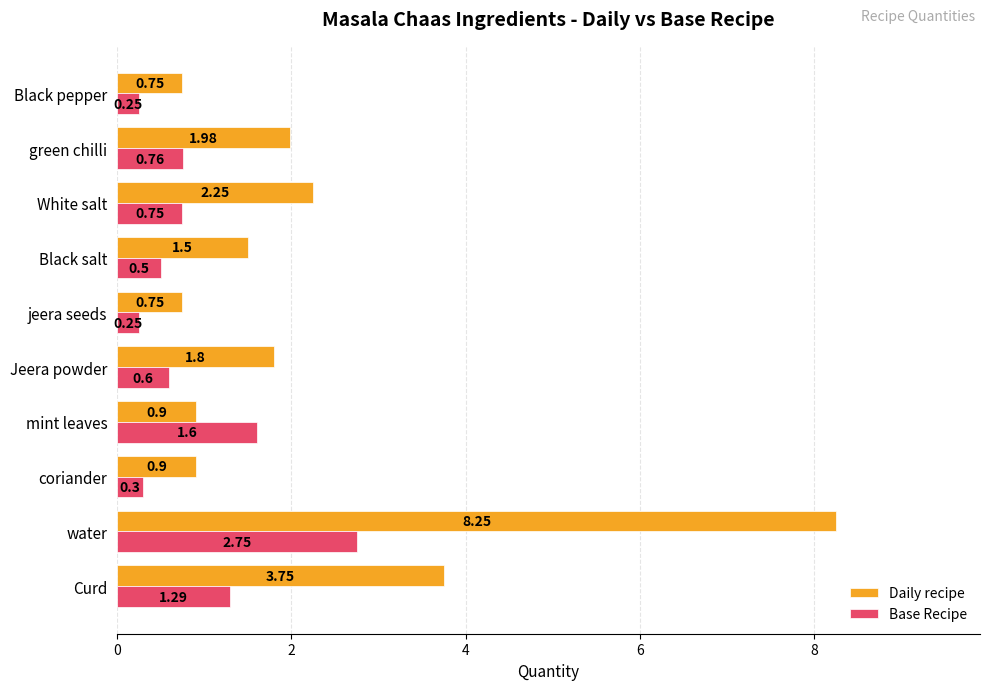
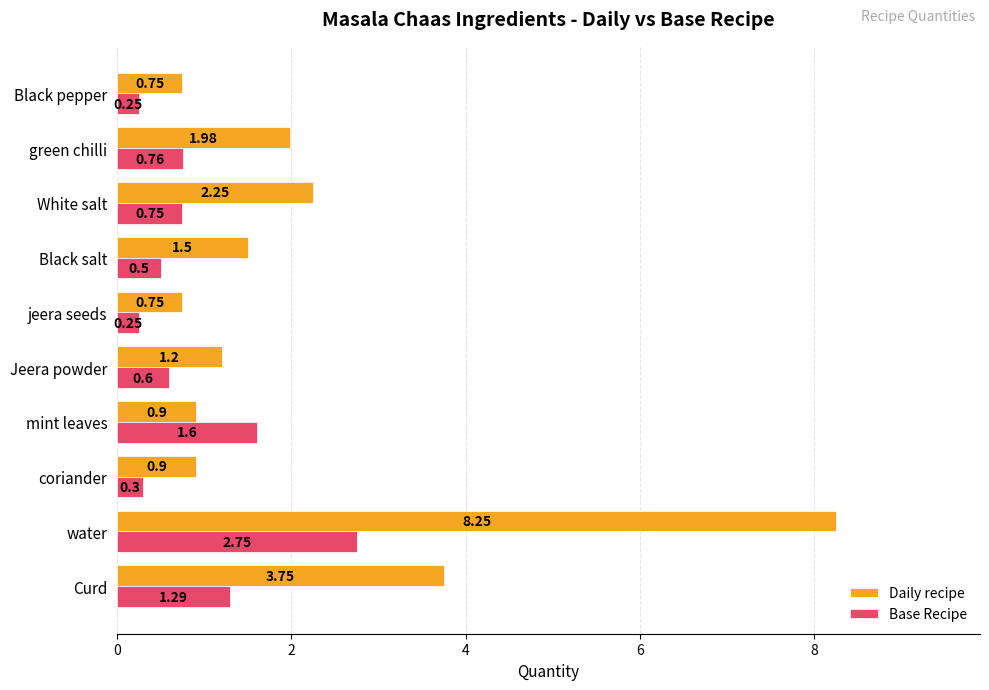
Daily recipe, Jeera powder: 1.8 -> 1.2
